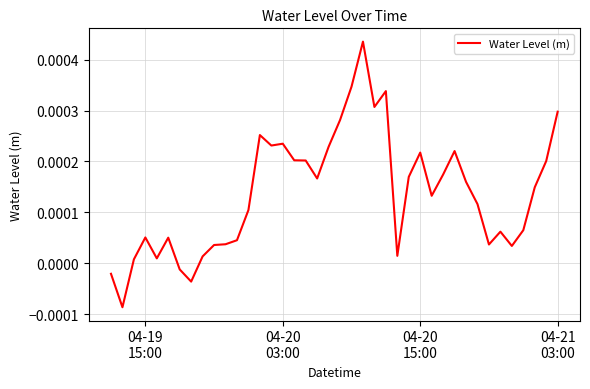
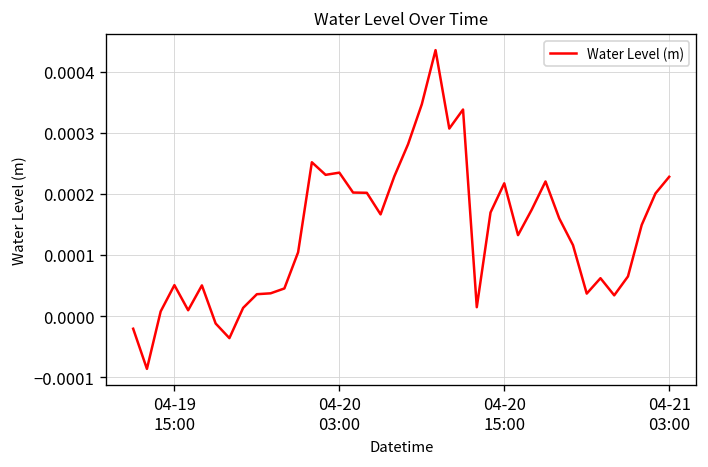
04-21 03:00: 0.00030 -> 0.00023
